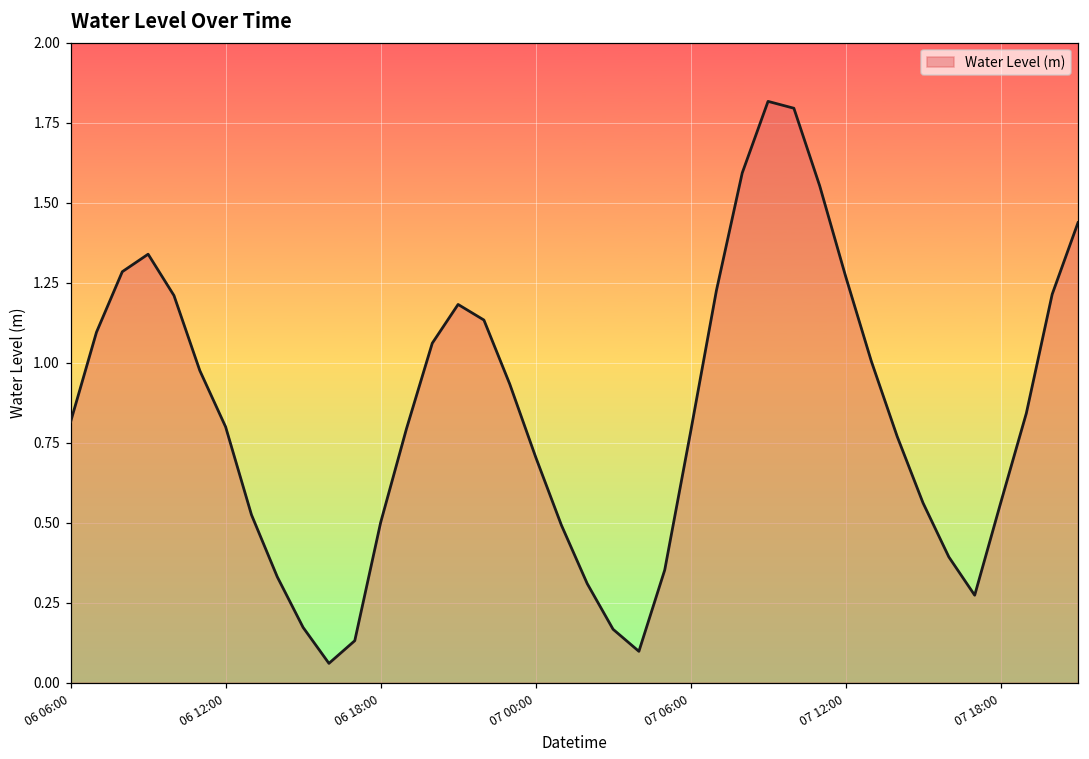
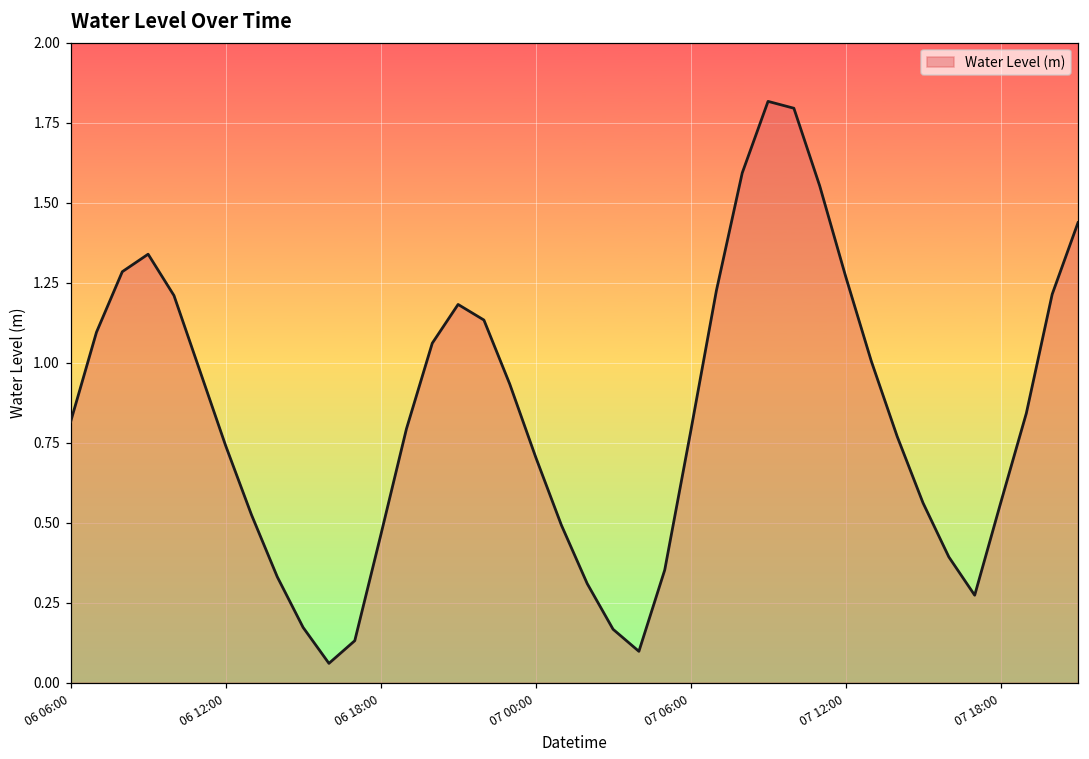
06 12:00: 0.80 -> 0.74
06 18:00: 0.50 -> 0.46
